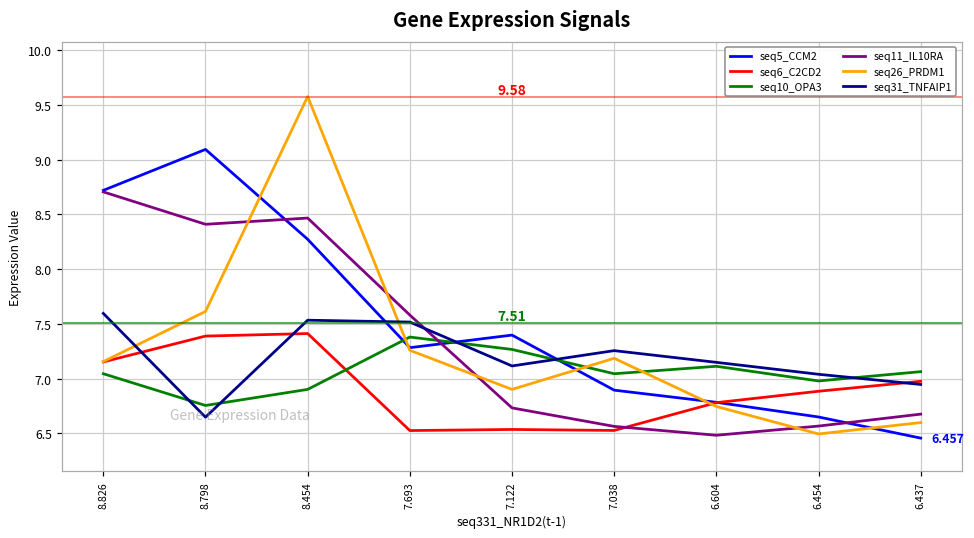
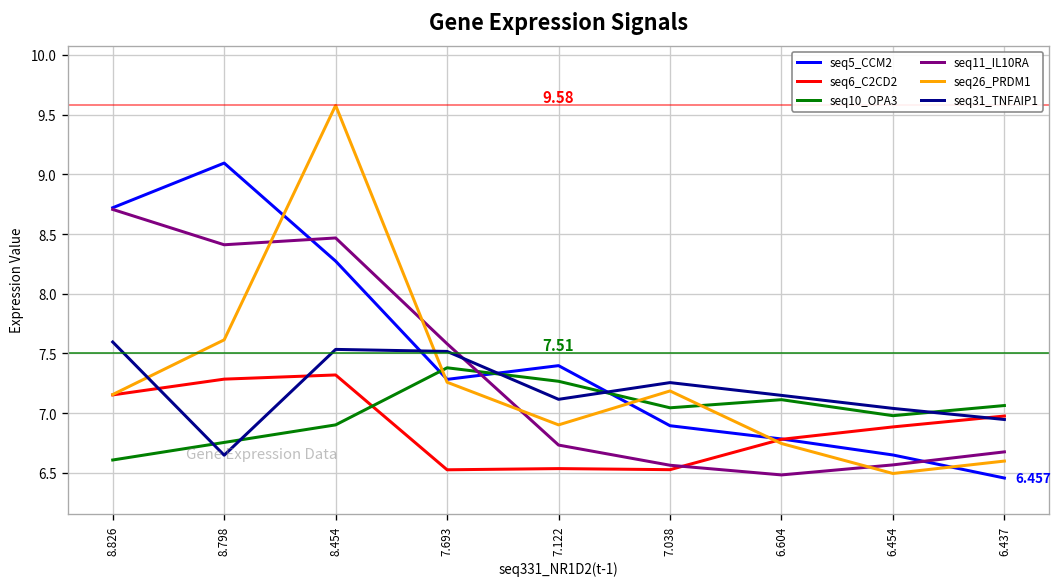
seq10_OPA3, 8.826: 7.0 -> 6.6
seq6_C2CD2, 8.798: 7.4 -> 7.3
seq6_C2CD2, 8.454: 7.4 -> 7.3
